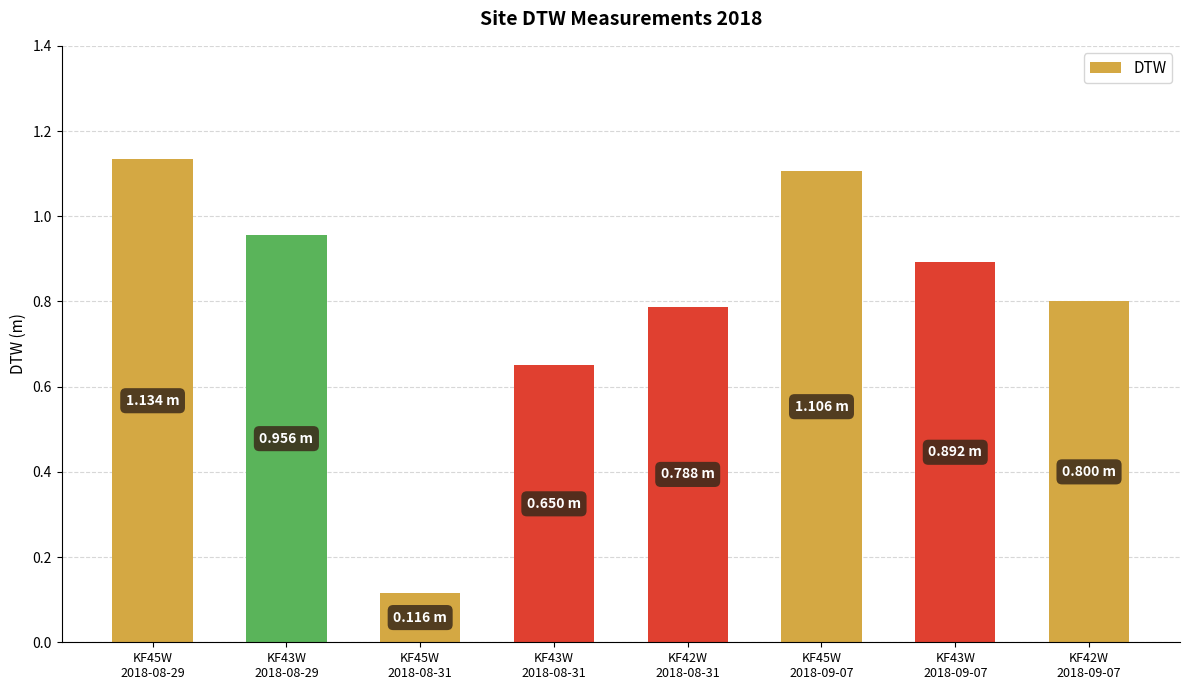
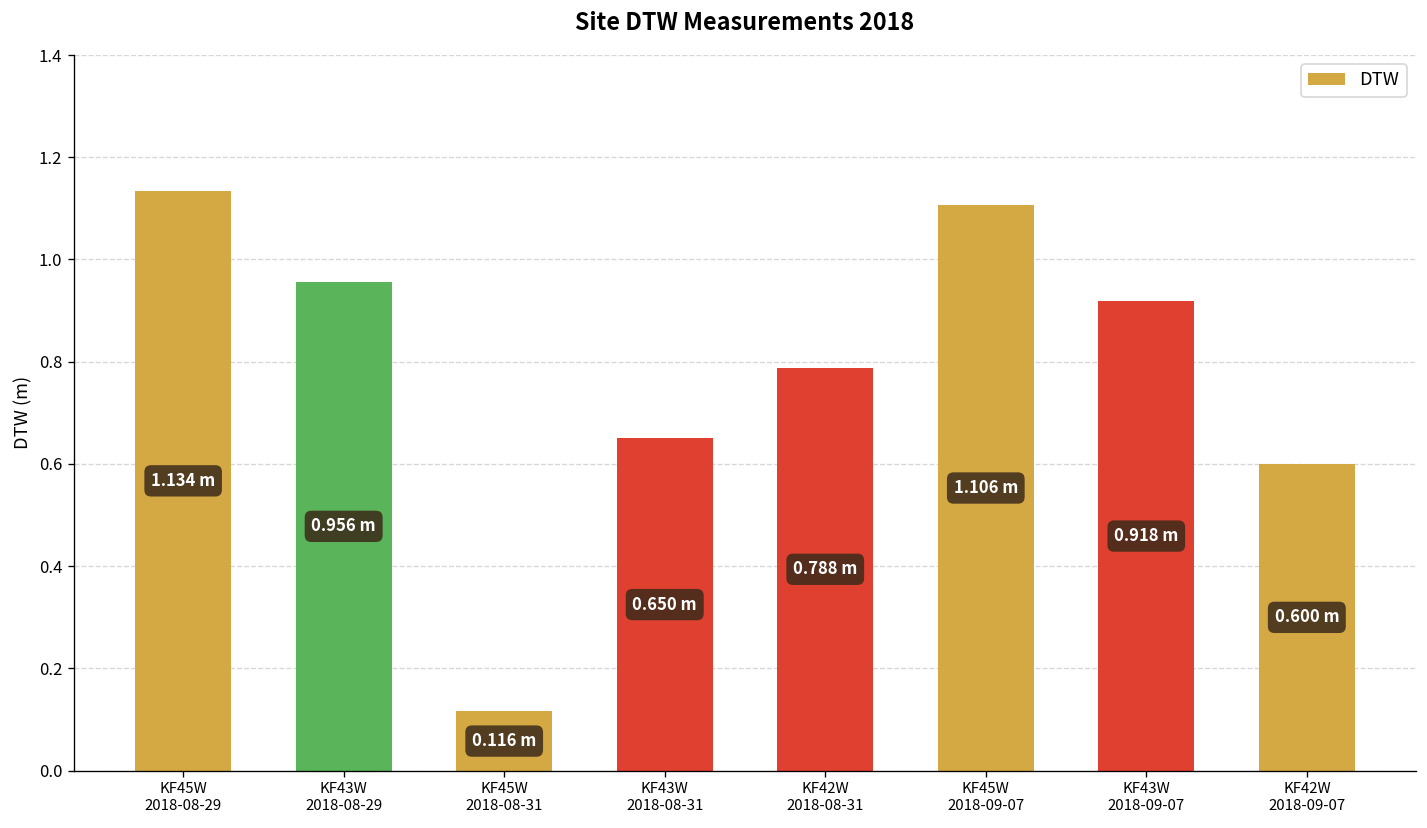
KF43W 2018-09-07: 0.892 -> 0.918
KF42W 2018-09-07: 0.800 -> 0.600
